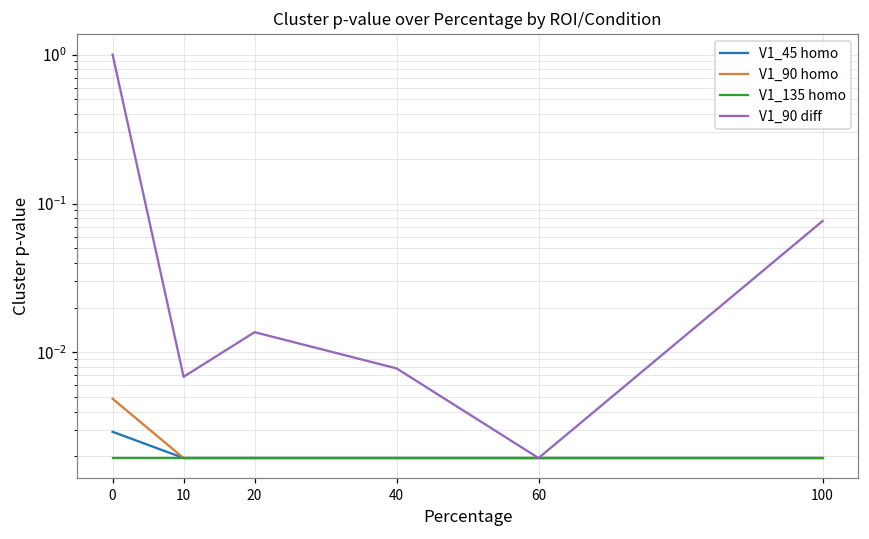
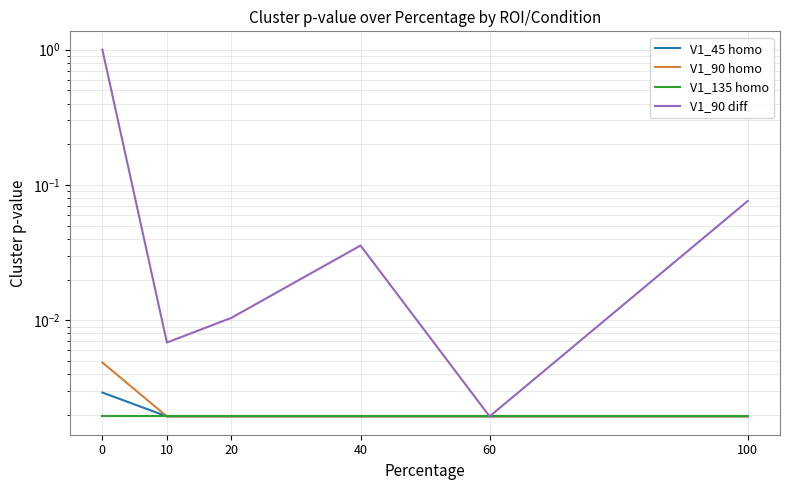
V1_90 diff, 20: 0.014 -> 0.010
V1_90 diff, 40: 0.008 -> 0.036
